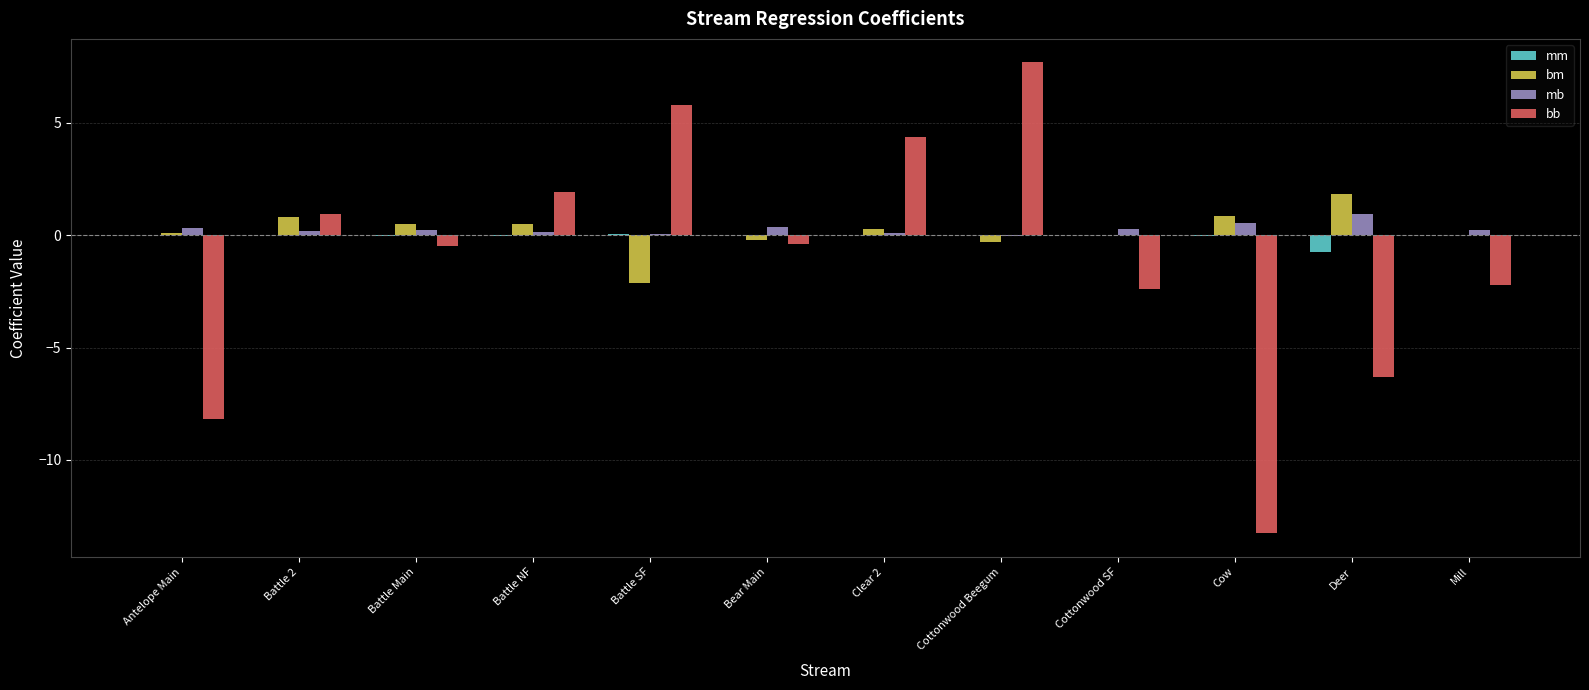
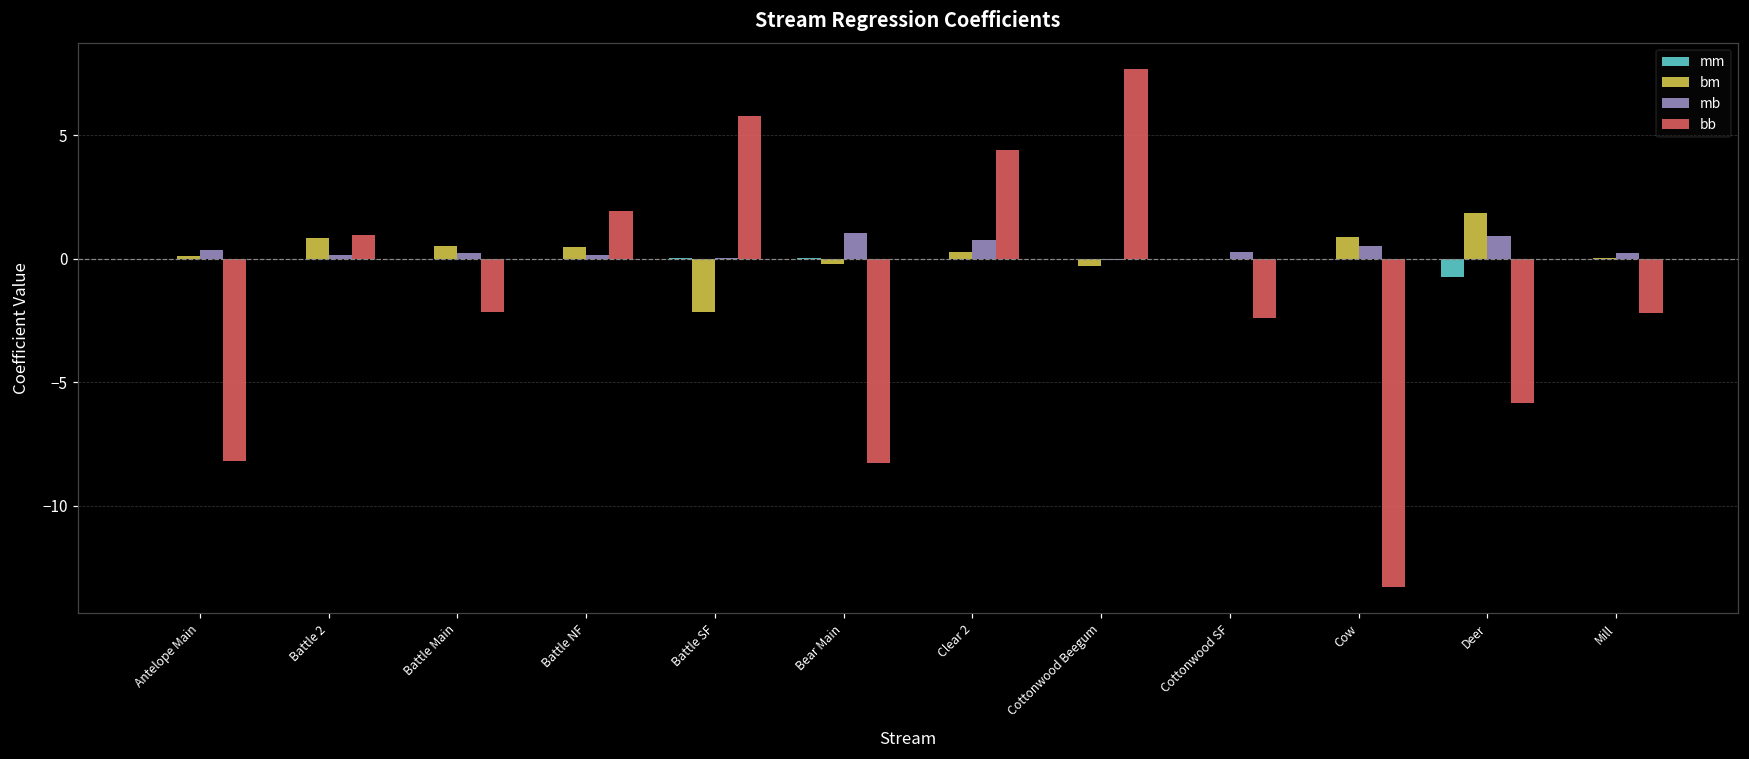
bb, Battle Main: -0.5 -> -2.2
mb, Bear Main: 0.4 -> 1.0
bb, Bear Main: -0.4 -> -8.3
mb, Clear 2: 0.1 -> 0.8
bb, Deer: -6.3 -> -5.8
